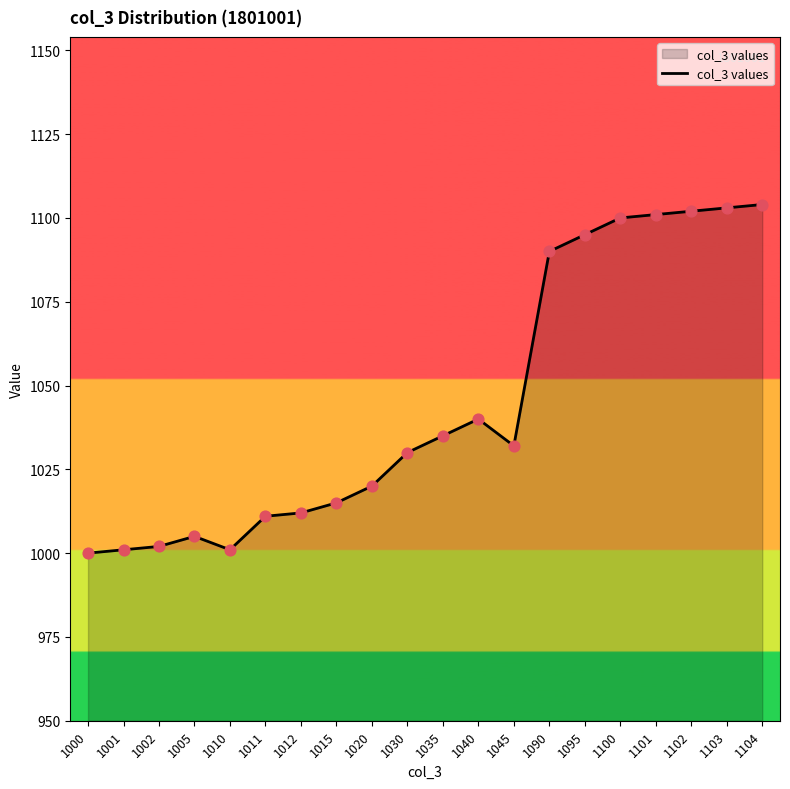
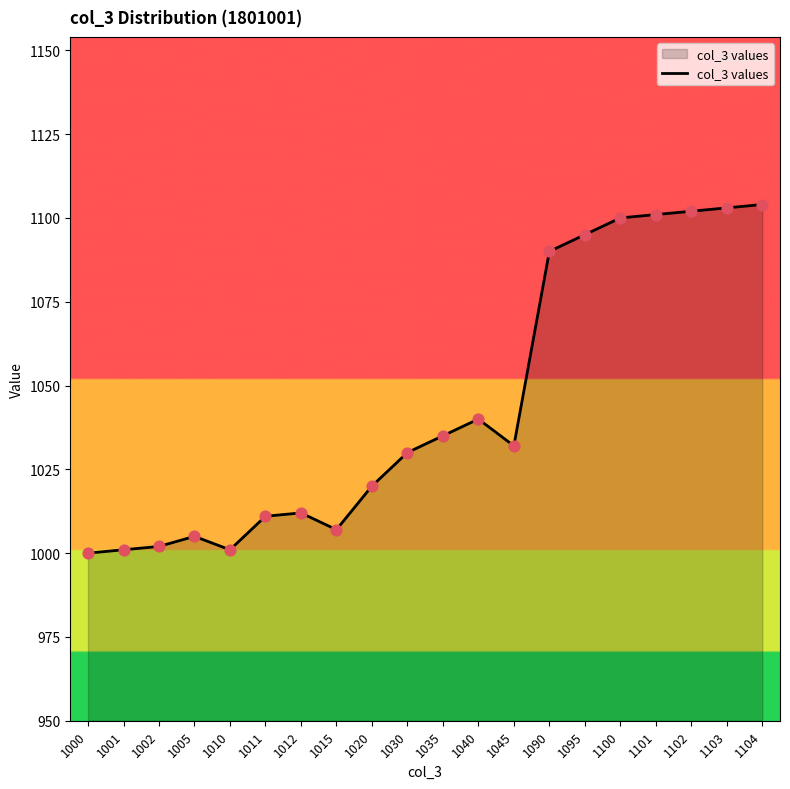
1015: 1015 -> 1007
